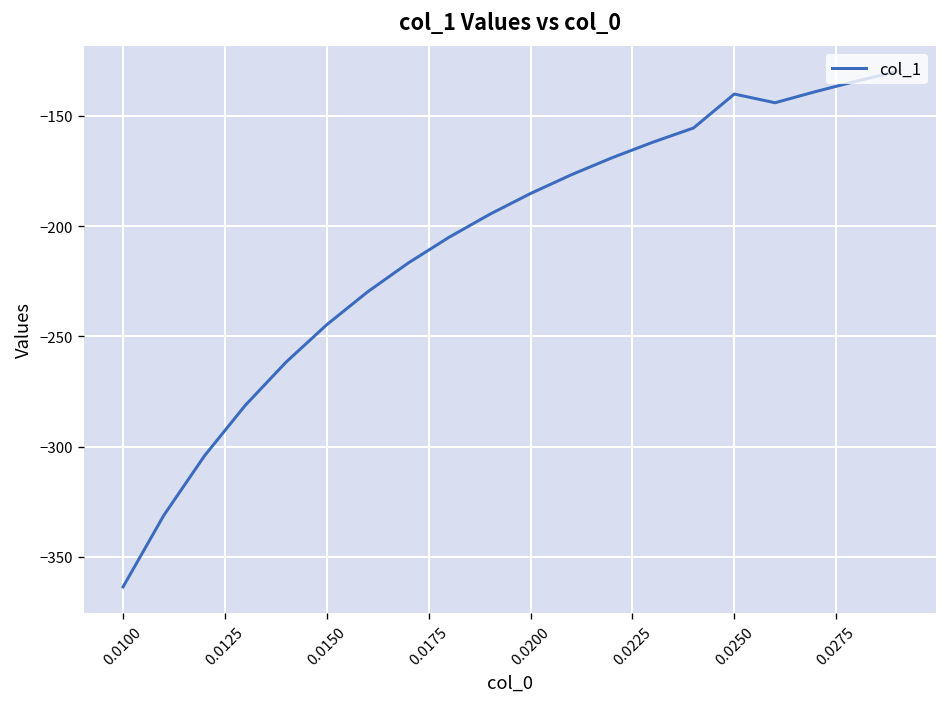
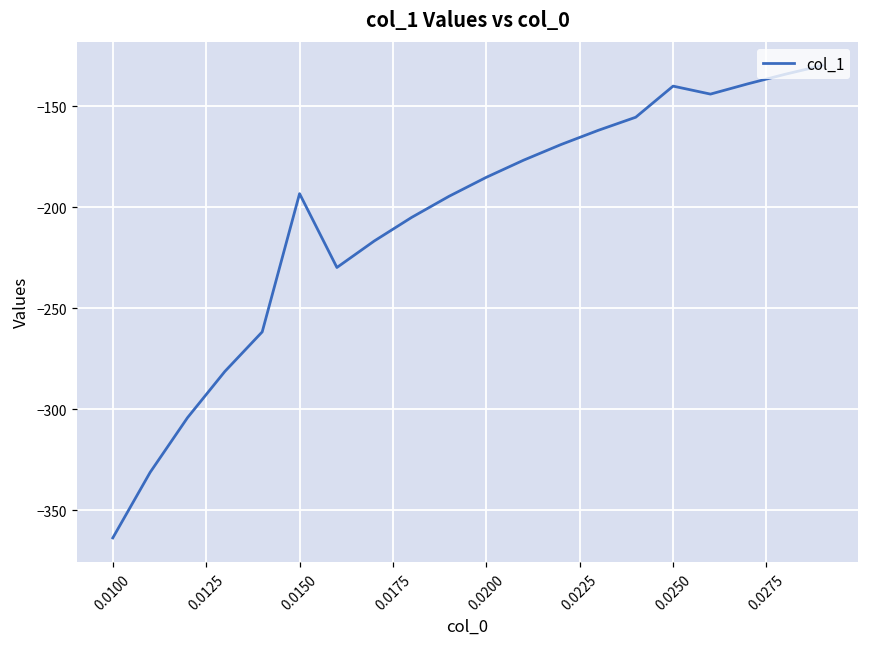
0.0150: -245 -> -193
